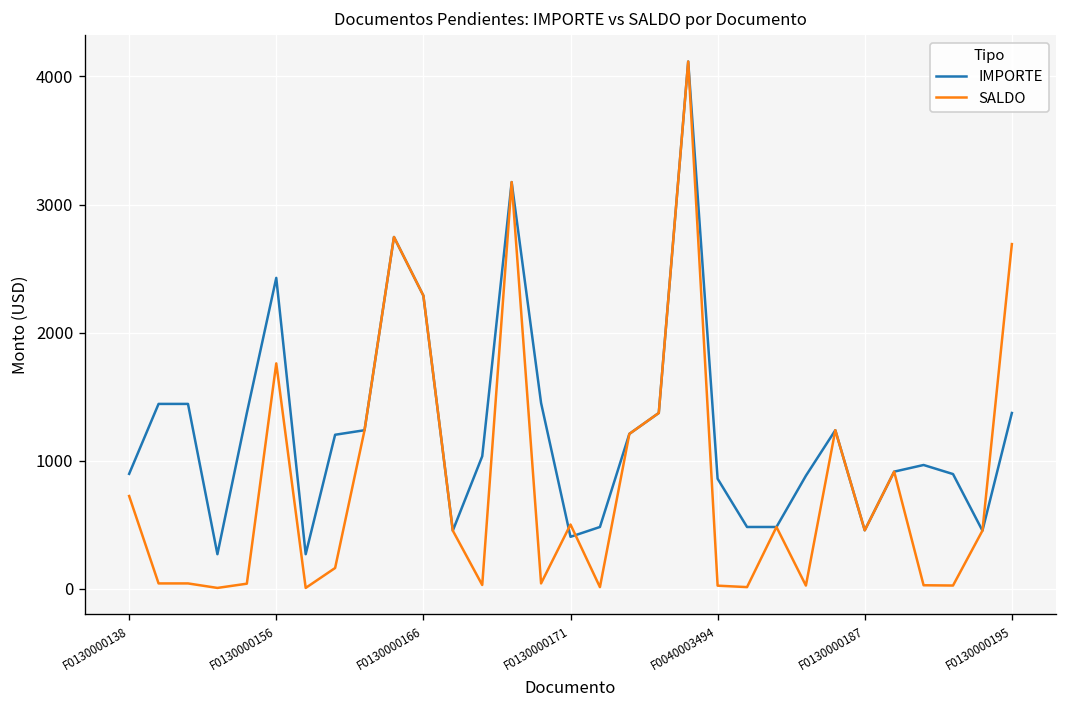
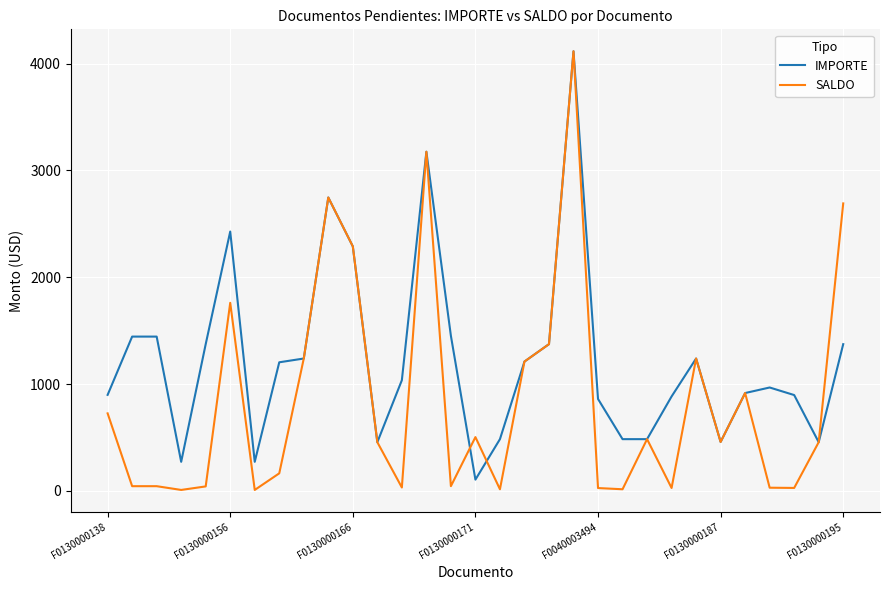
IMPORTE, F0130000171: 410 -> 100
